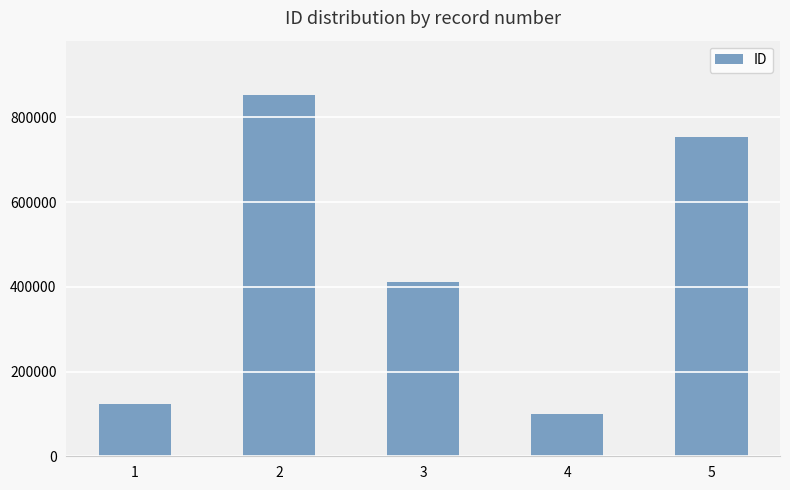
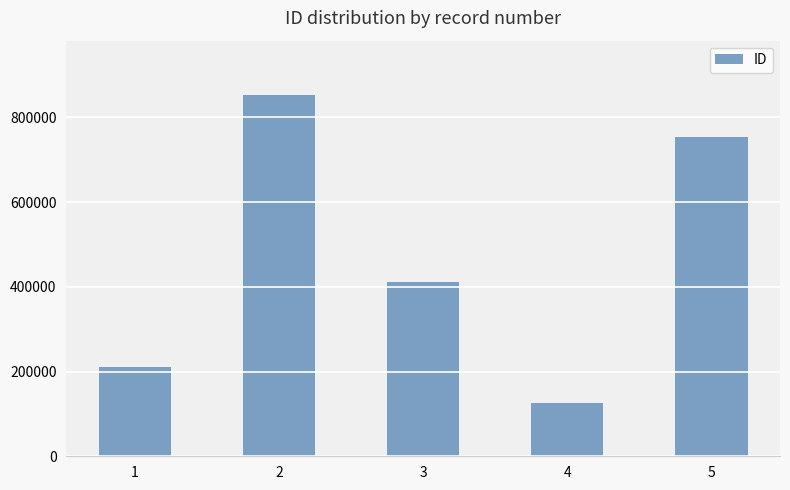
1: 120000 -> 210000
4: 100000 -> 120000
